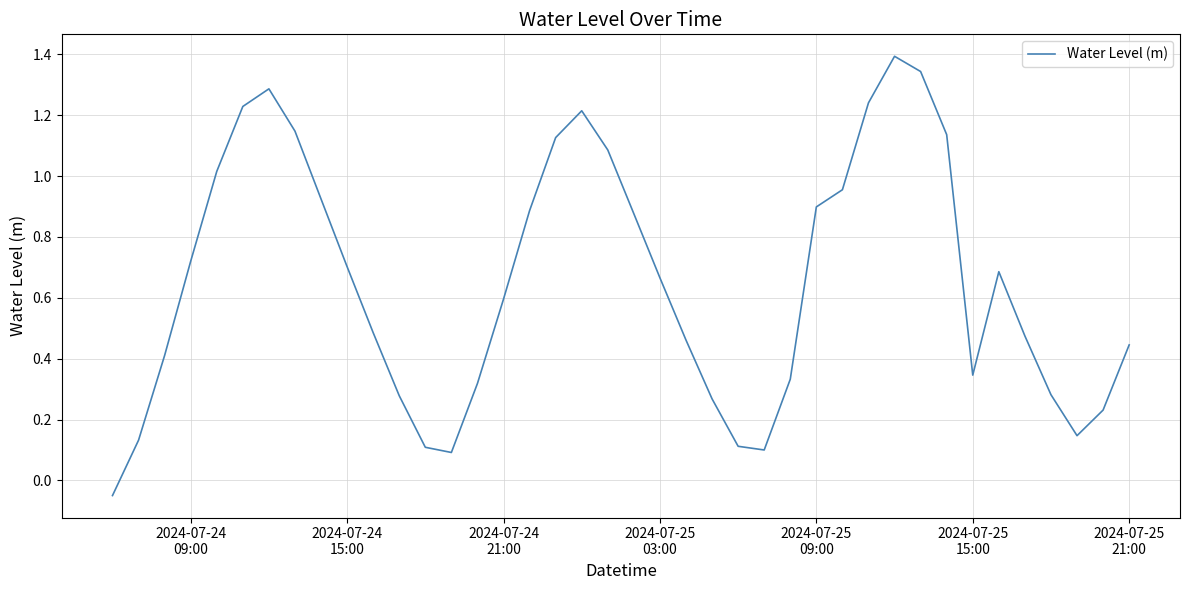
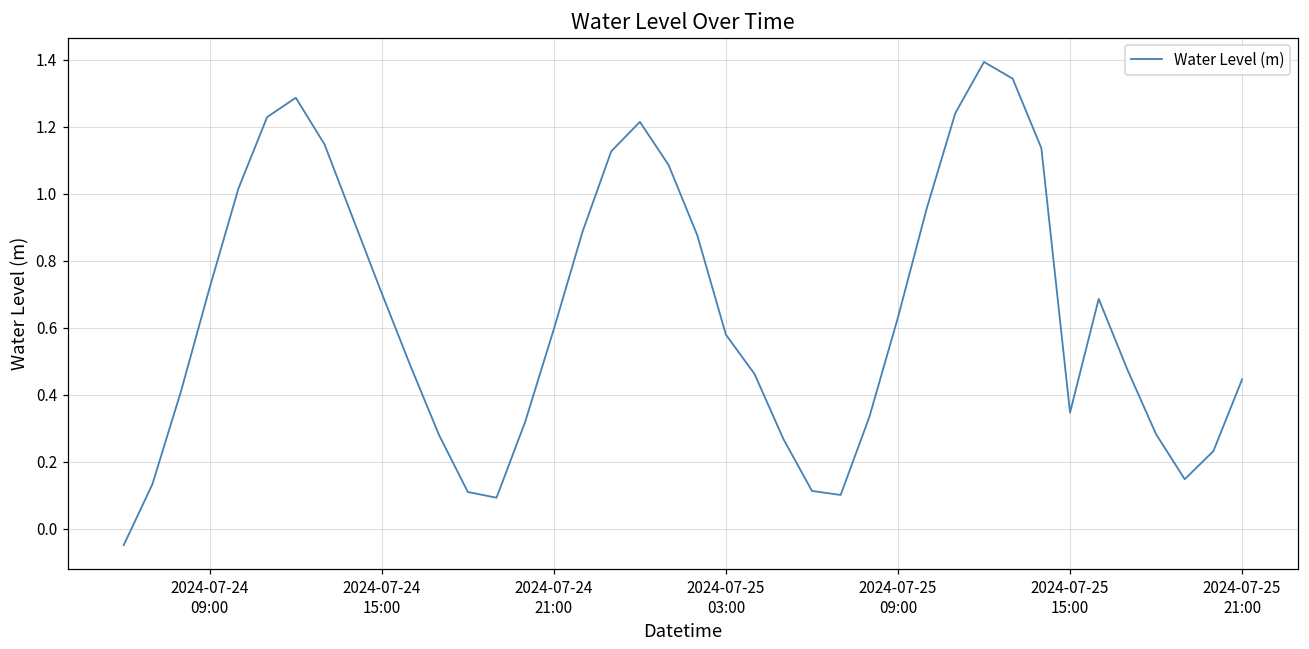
2024-07-25 03:00: 0.67 -> 0.58
2024-07-25 09:00: 0.90 -> 0.63
